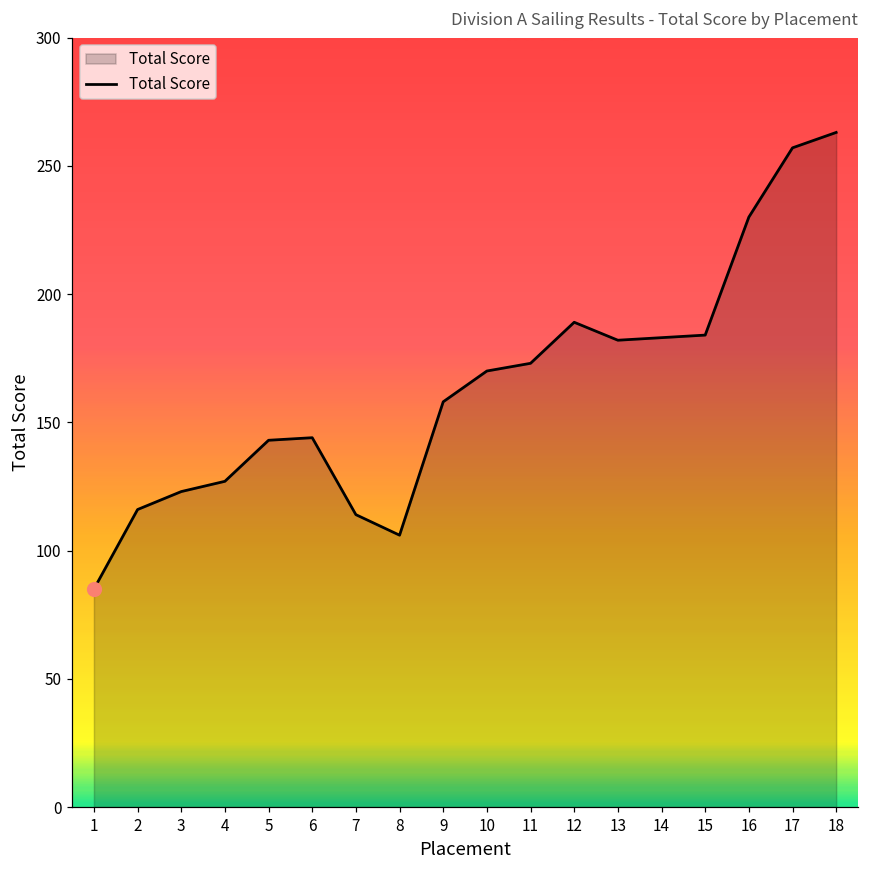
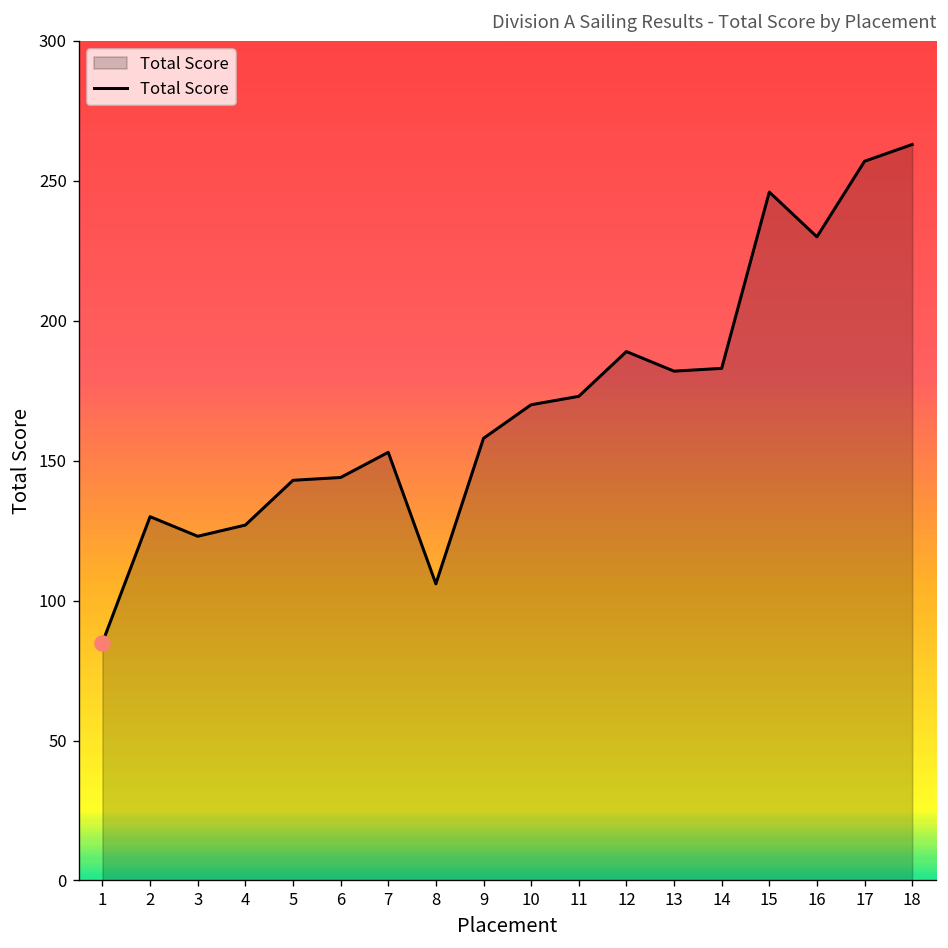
Total Score, 2: 116 -> 130
Total Score, 7: 114 -> 153
Total Score, 15: 184 -> 246
